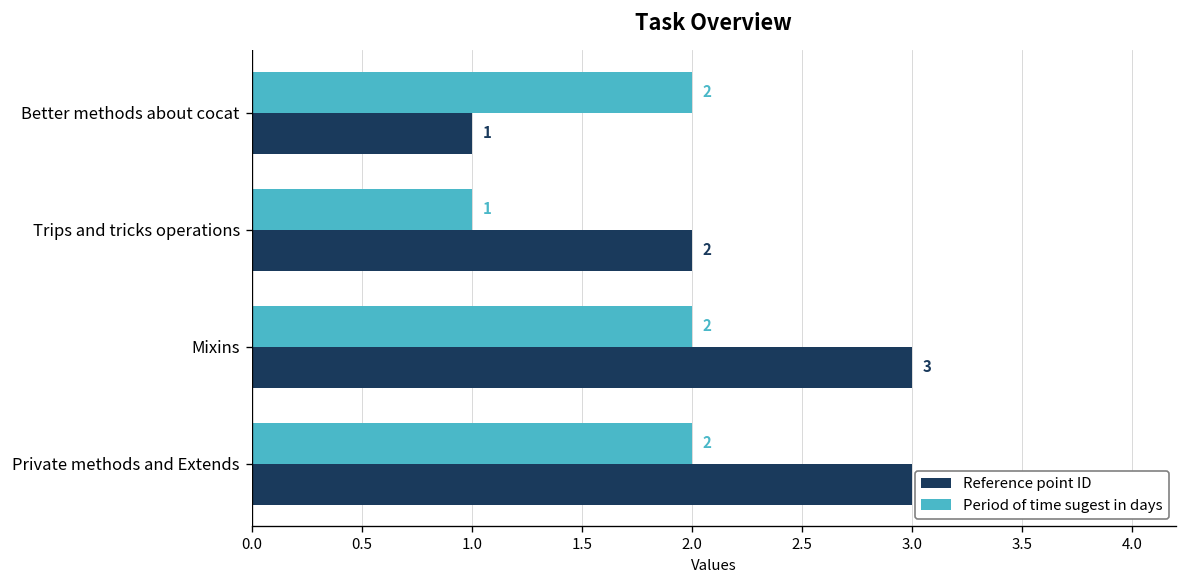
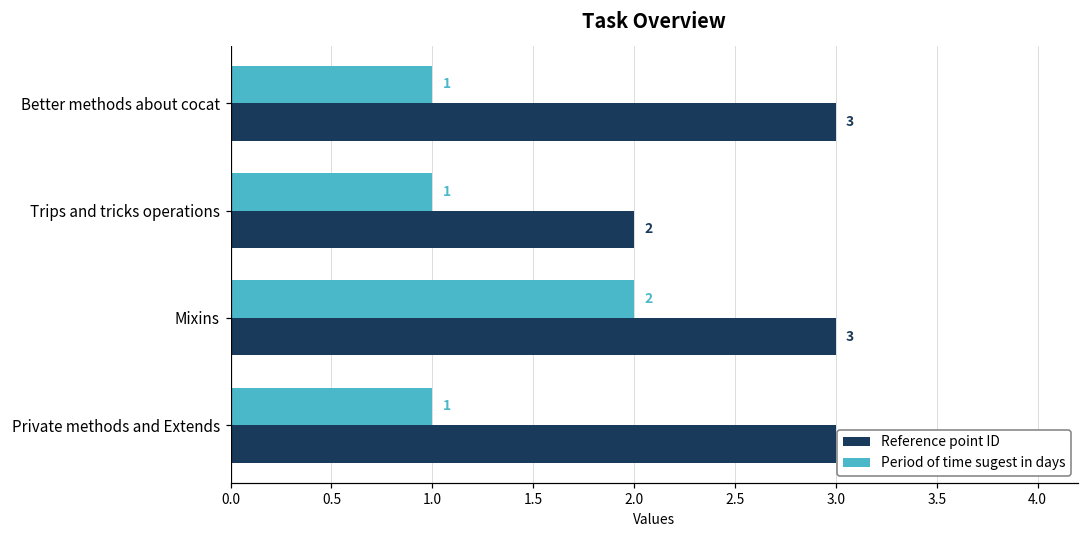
Period of time sugest in days, Better methods about cocat: 2 -> 1
Reference point ID, Better methods about cocat: 1 -> 3
Period of time sugest in days, Private methods and Extends: 2 -> 1
